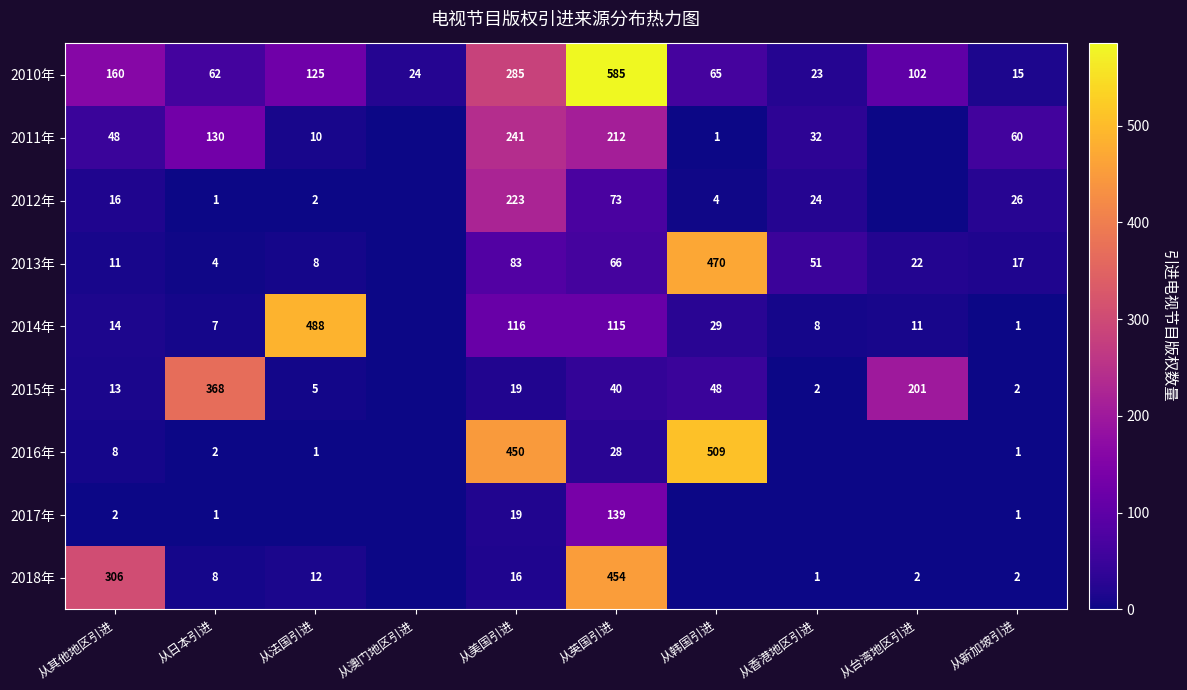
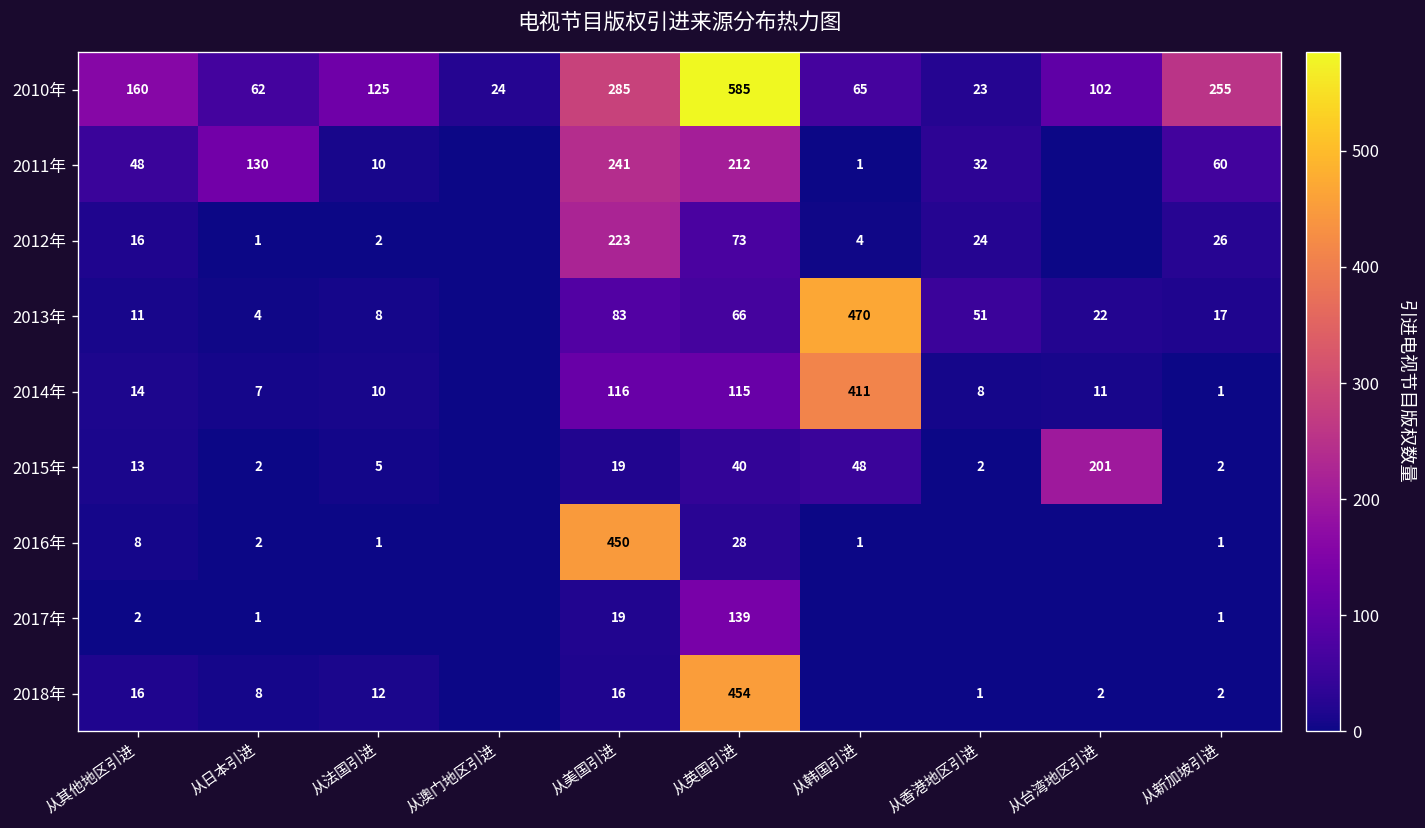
2010年, 从新加坡引进: 15 -> 255
2014年, 从法国引进: 488 -> 10
2014年, 从韩国引进: 29 -> 411
2015年, 从日本引进: 368 -> 2
2016年, 从韩国引进: 509 -> 1
2018年, 从其他地区引进: 306 -> 16
